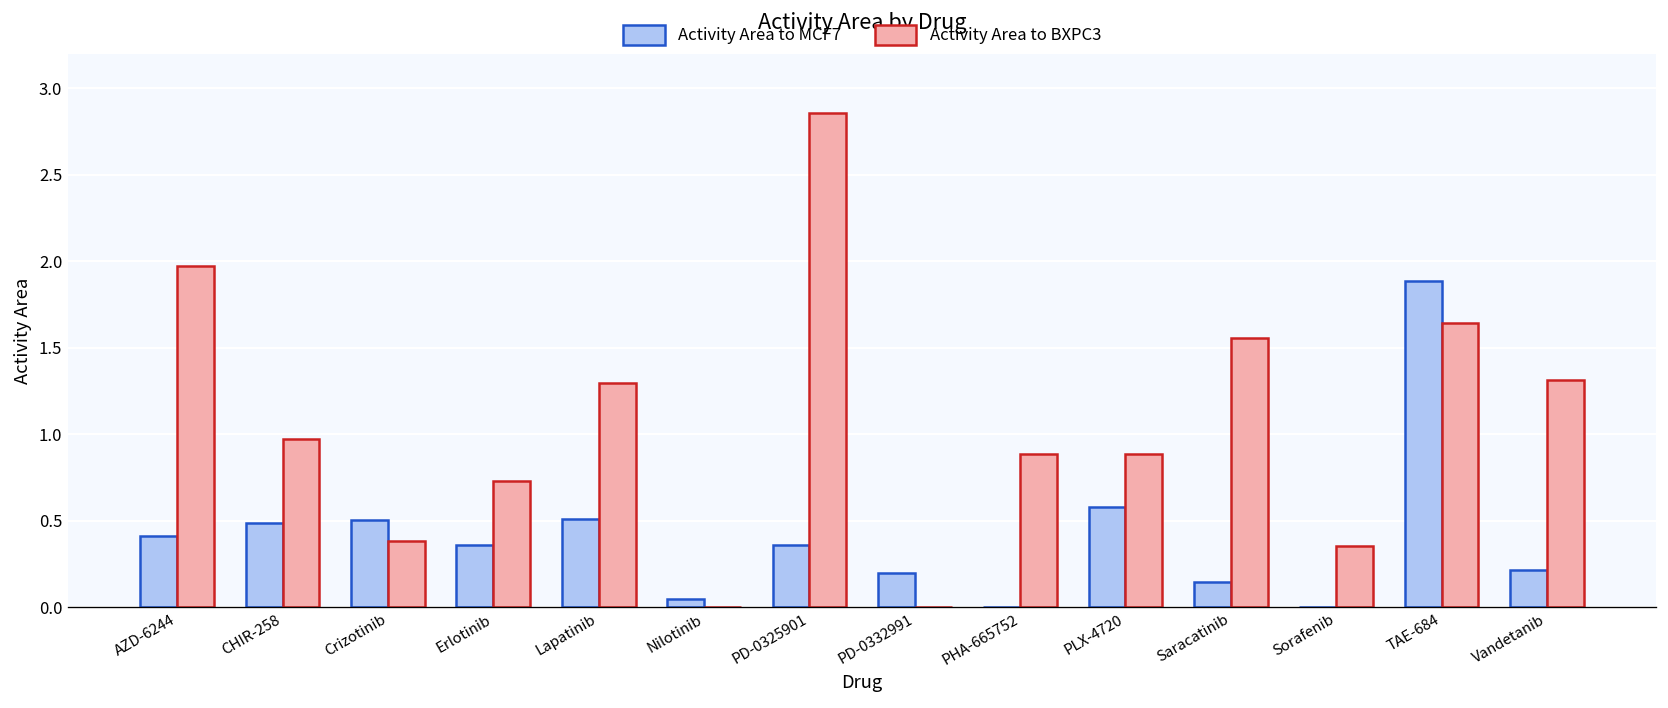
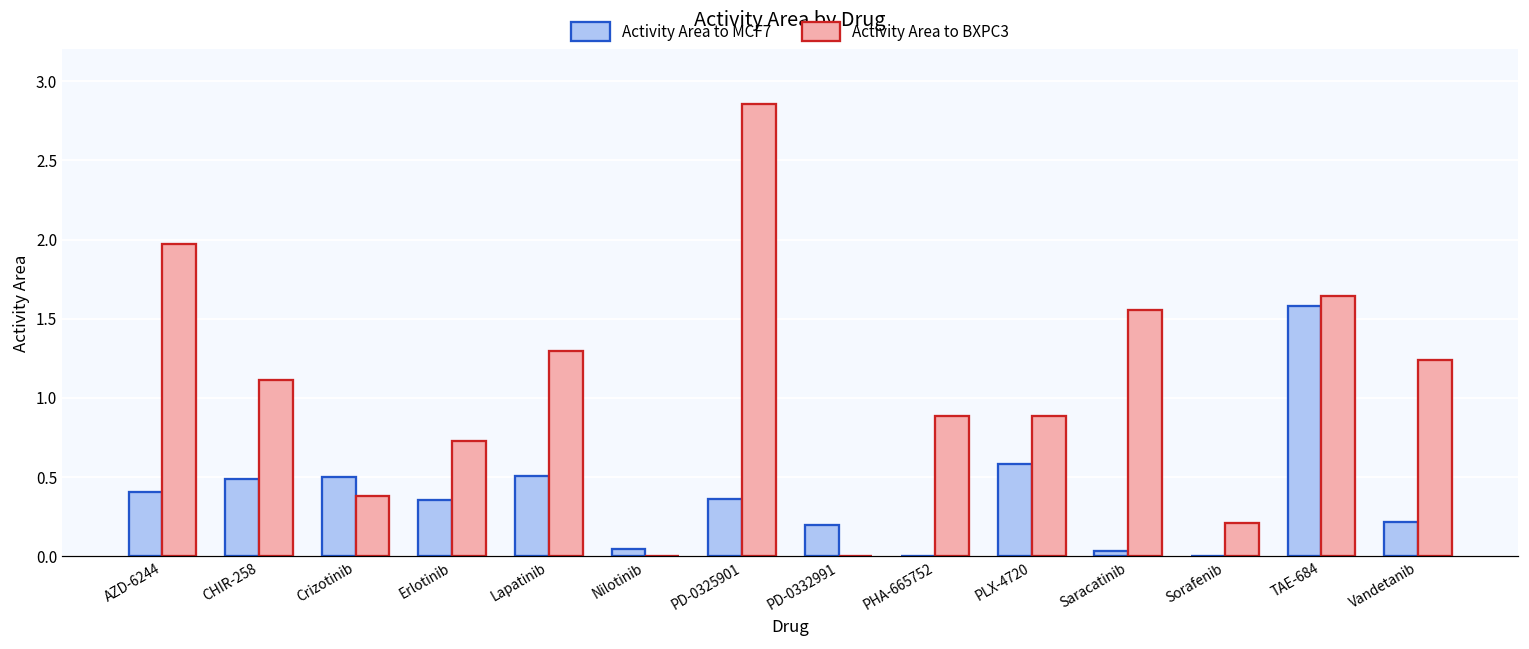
Activity Area to BXPC3, CHIR-258: 0.97 -> 1.11
Activity Area to MCF7, Saracatinib: 0.15 -> 0.03
Activity Area to BXPC3, Sorafenib: 0.35 -> 0.21
Activity Area to MCF7, TAE-684: 1.89 -> 1.58
Activity Area to BXPC3, Vandetanib: 1.31 -> 1.24
